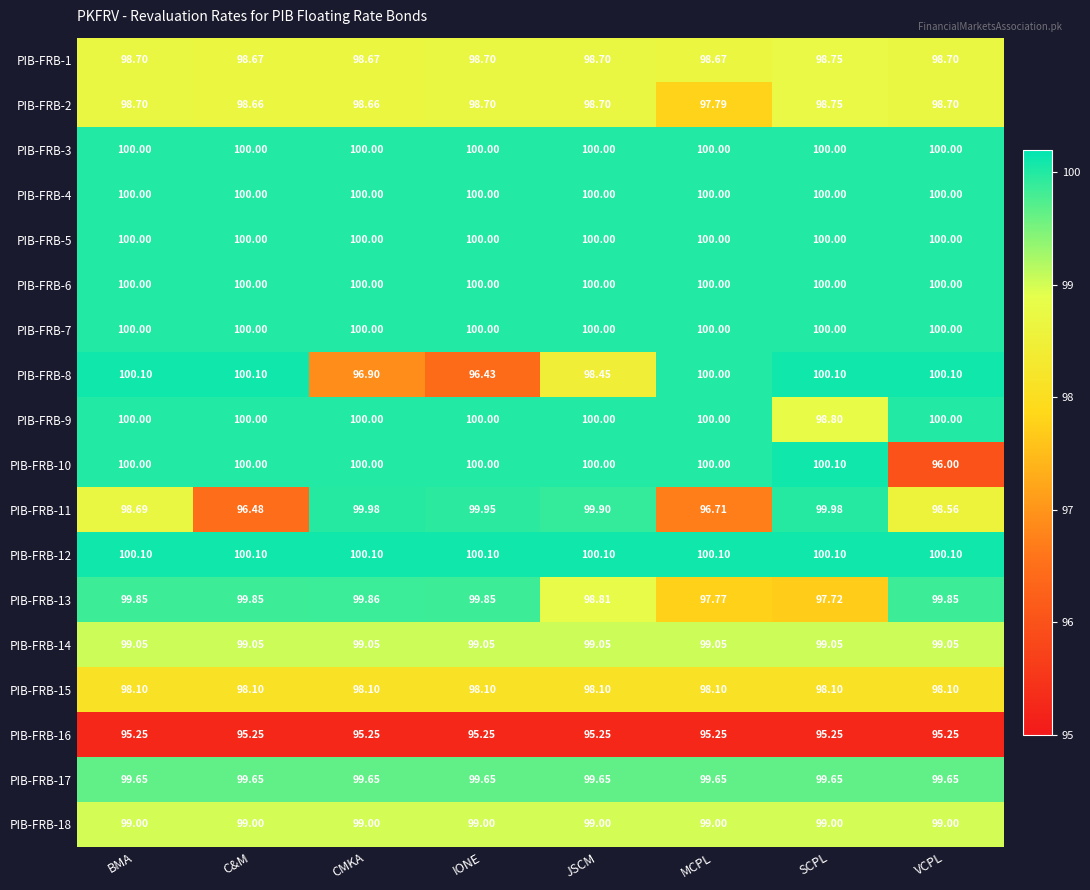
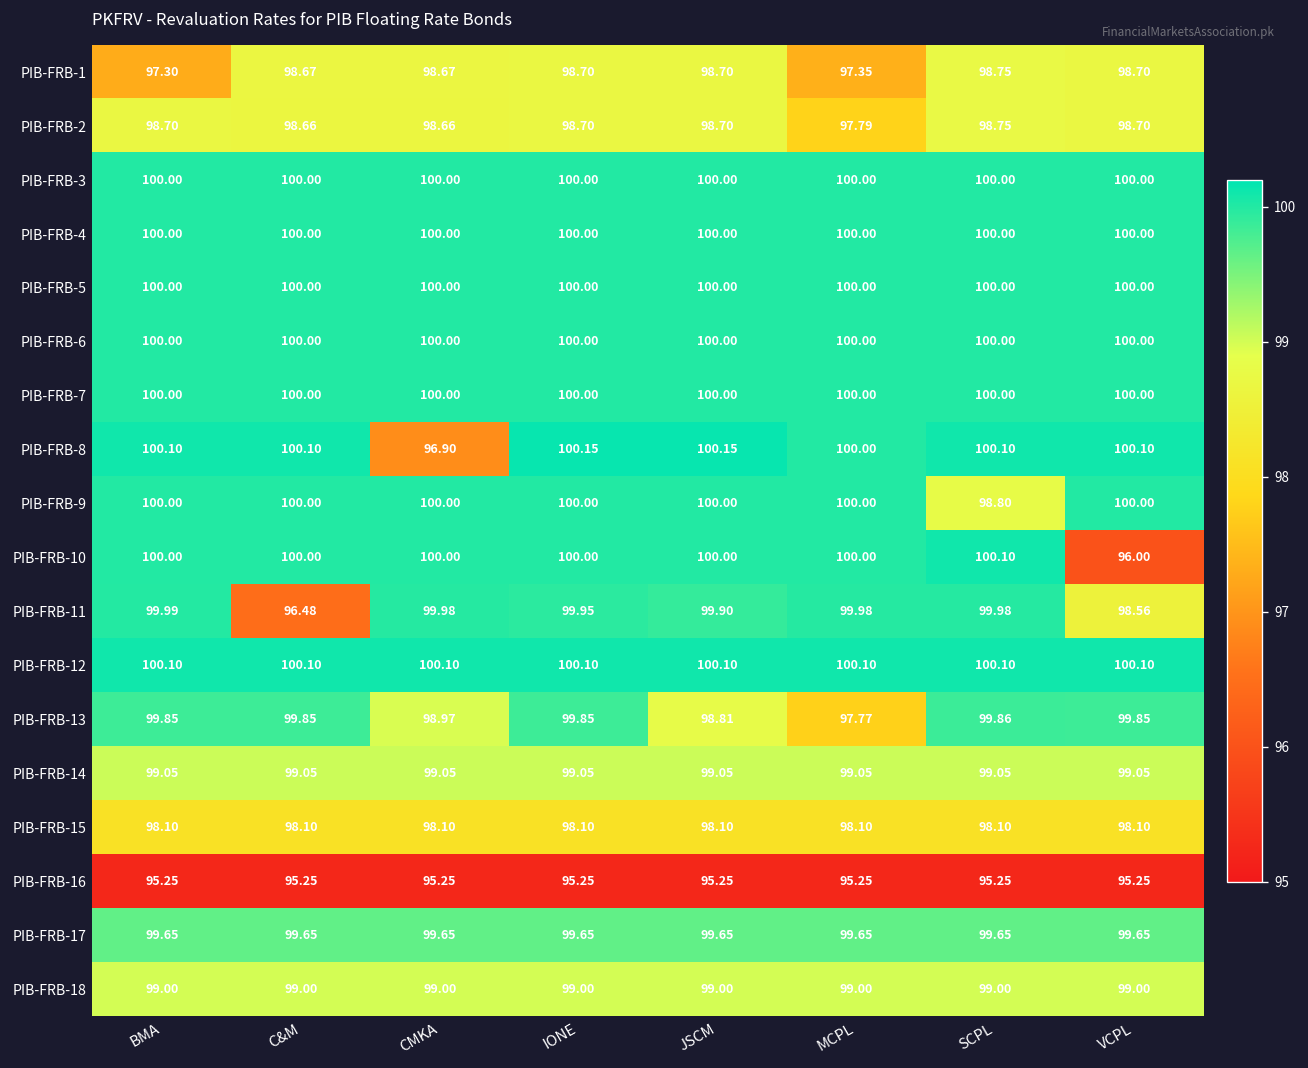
PIB-FRB-1, BMA: 98.70 -> 97.30
PIB-FRB-1, MCPL: 98.67 -> 97.35
PIB-FRB-8, IONE: 96.43 -> 100.15
PIB-FRB-8, JSCM: 98.45 -> 100.15
PIB-FRB-11, BMA: 98.69 -> 99.99
PIB-FRB-11, MCPL: 96.71 -> 99.98
PIB-FRB-13, CMKA: 99.86 -> 98.97
PIB-FRB-13, SCPL: 97.72 -> 99.86
